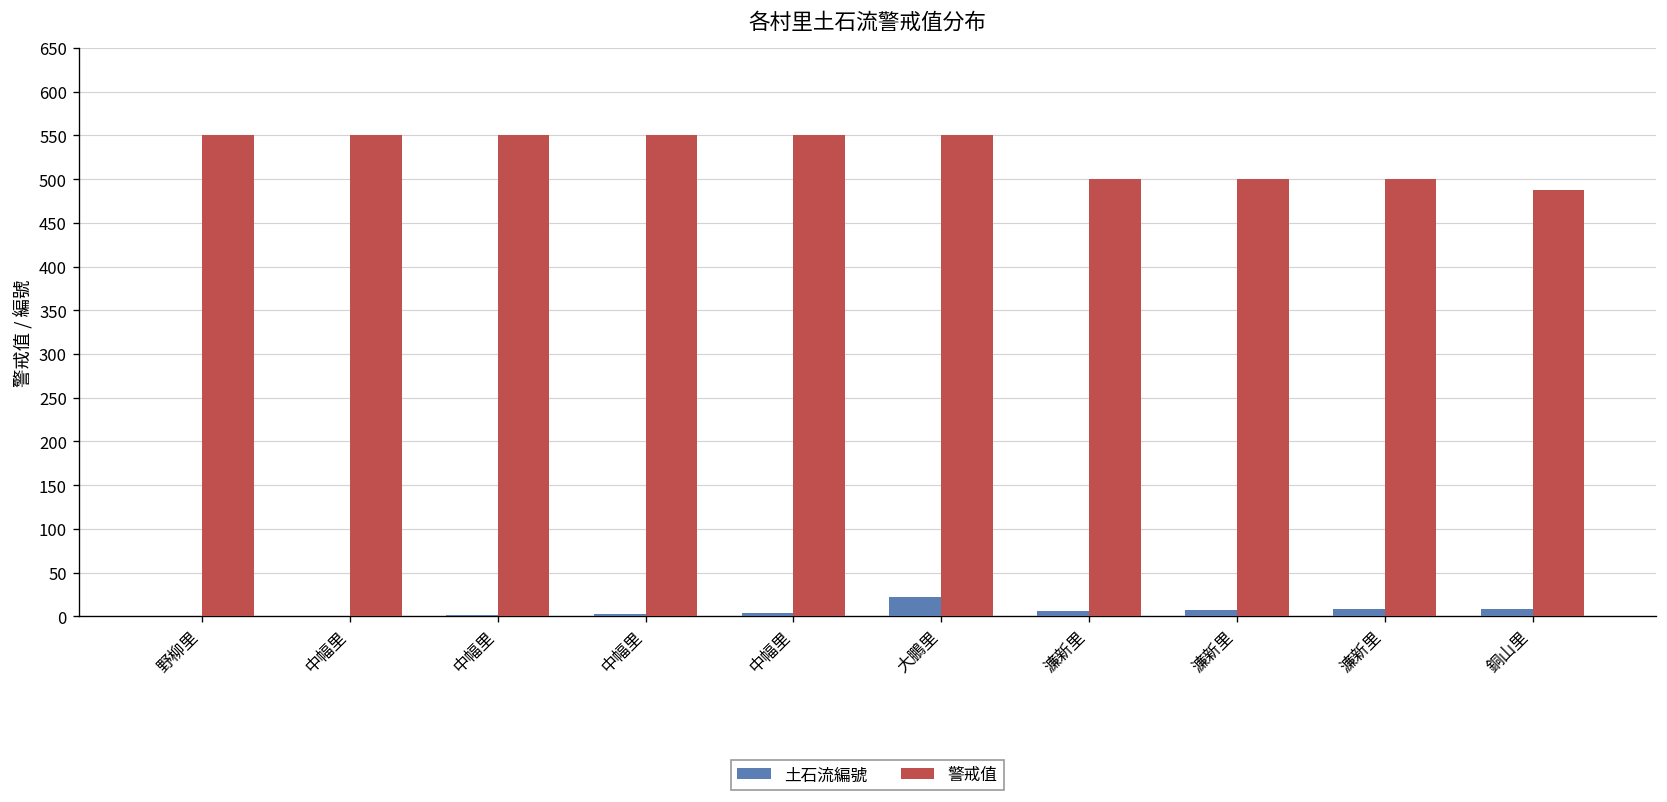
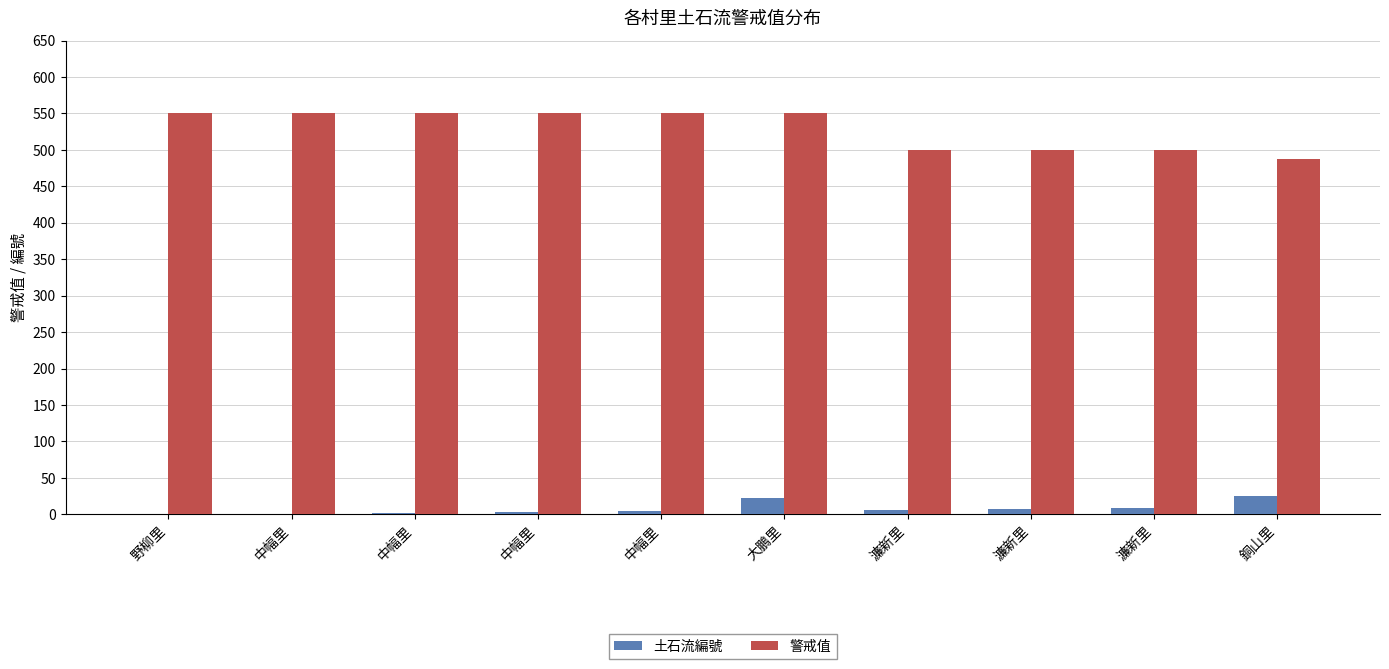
土石流編號, 銅山里: 10 -> 30
